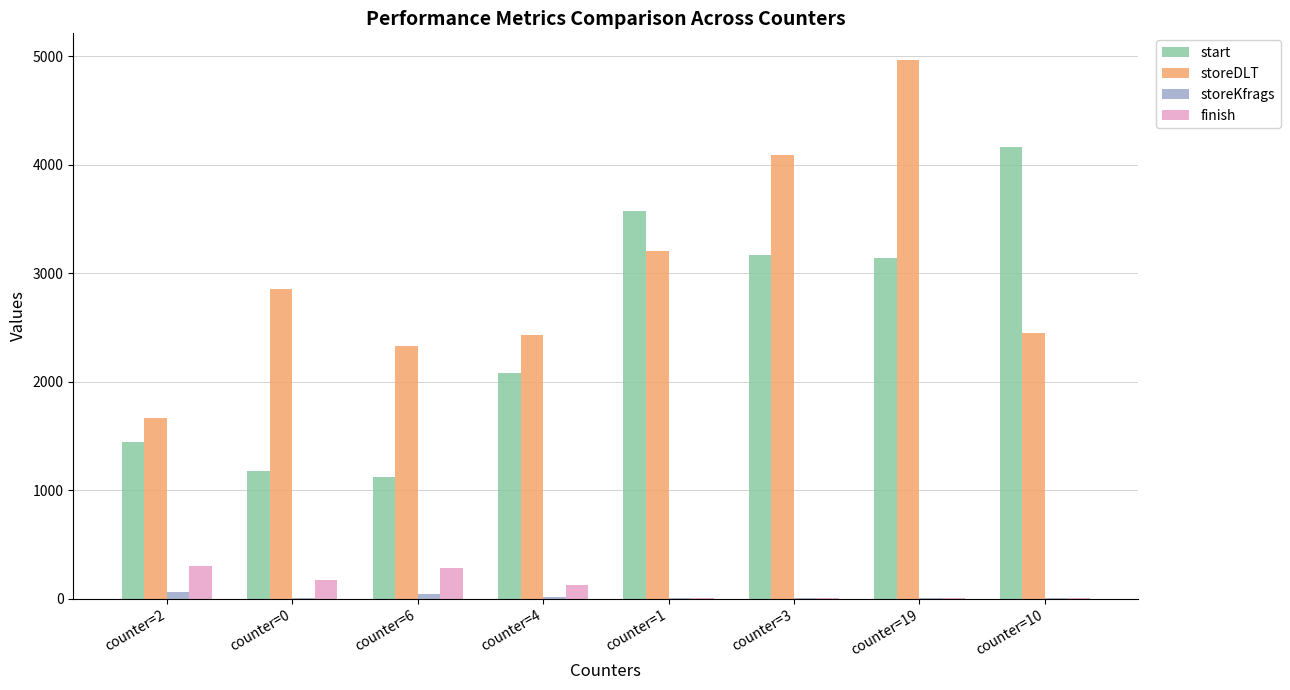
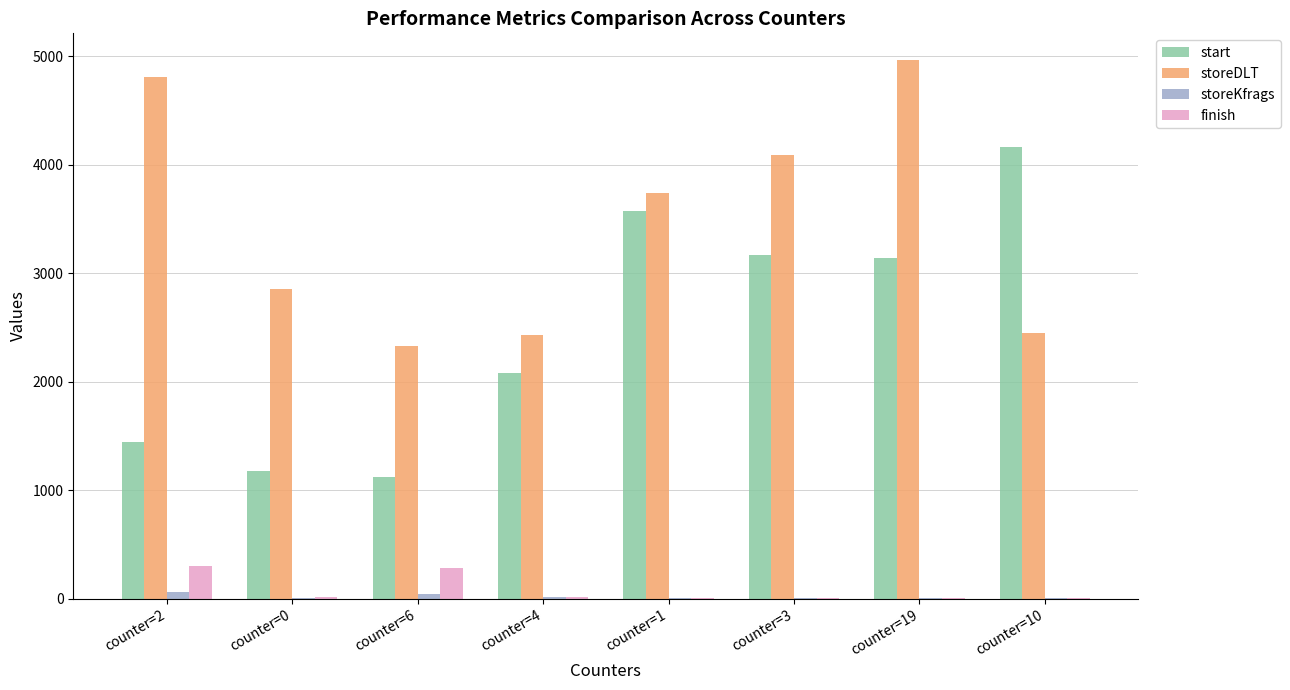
storeDLT, counter=2: 1670 -> 4810
finish, counter=0: 170 -> 10
finish, counter=4: 130 -> 10
storeDLT, counter=1: 3210 -> 3740
